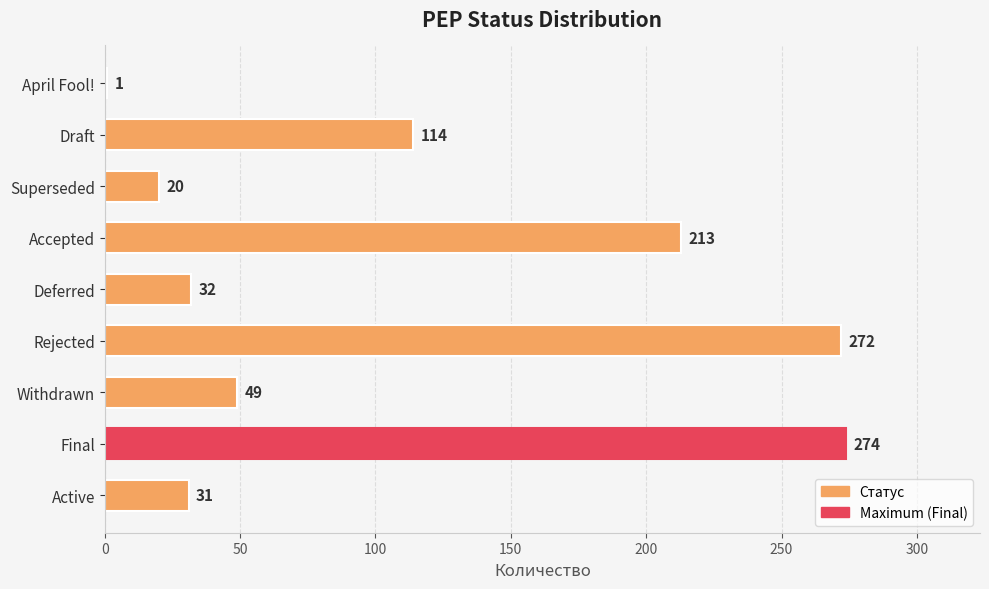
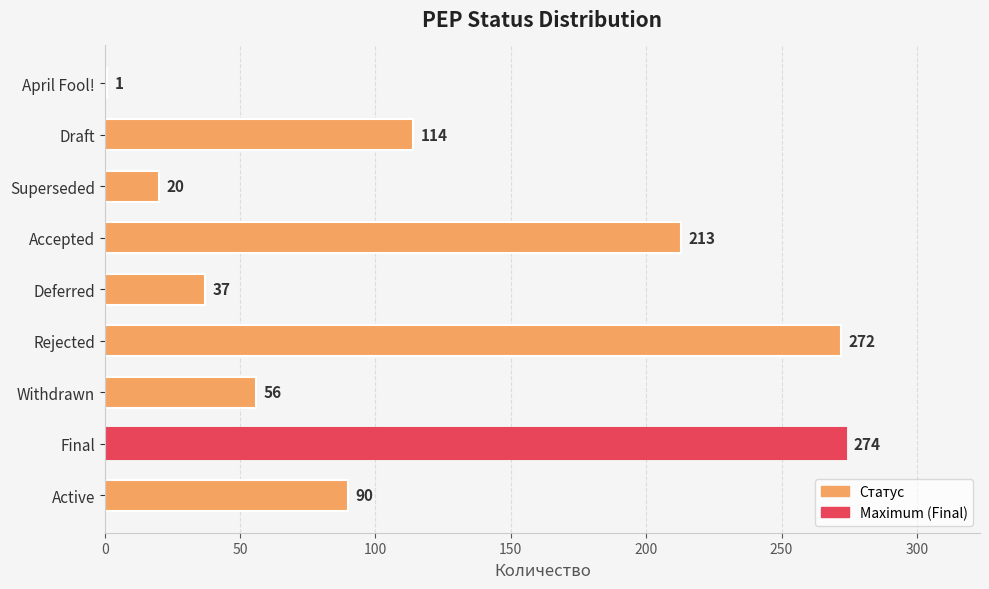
Deferred: 32 -> 37
Withdrawn: 49 -> 56
Active: 31 -> 90
